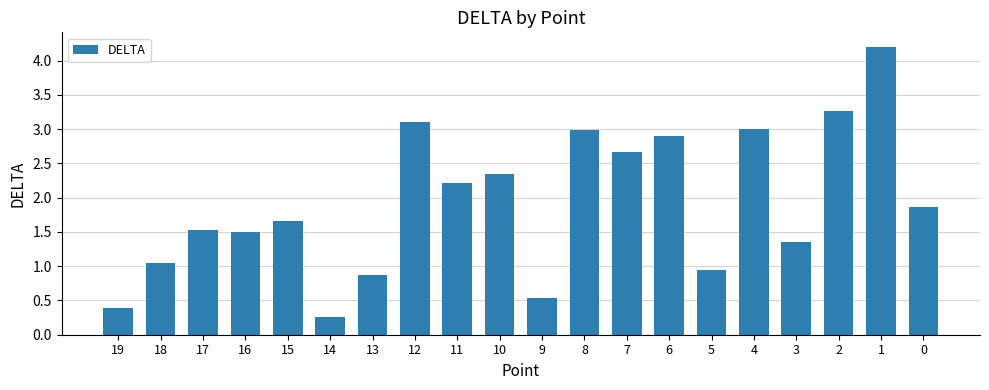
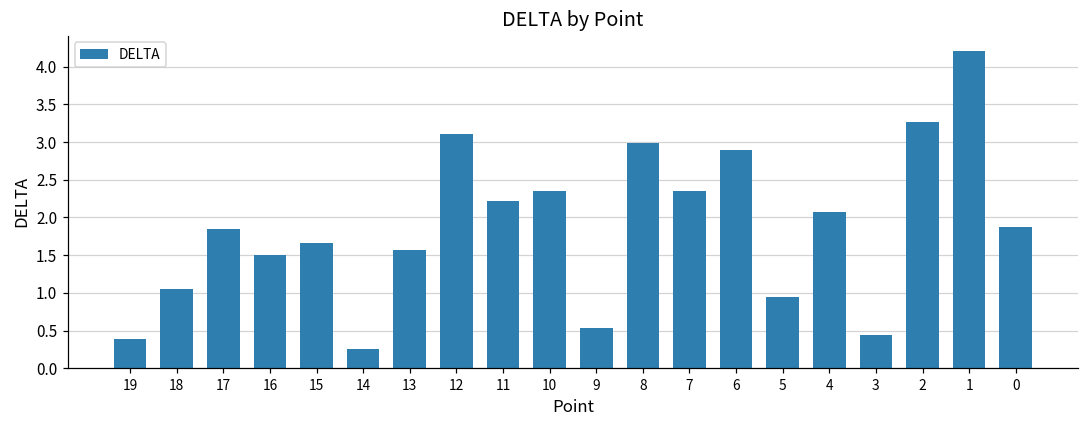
17: 1.5 -> 1.8
13: 0.9 -> 1.6
7: 2.7 -> 2.3
4: 3.0 -> 2.1
3: 1.4 -> 0.4
